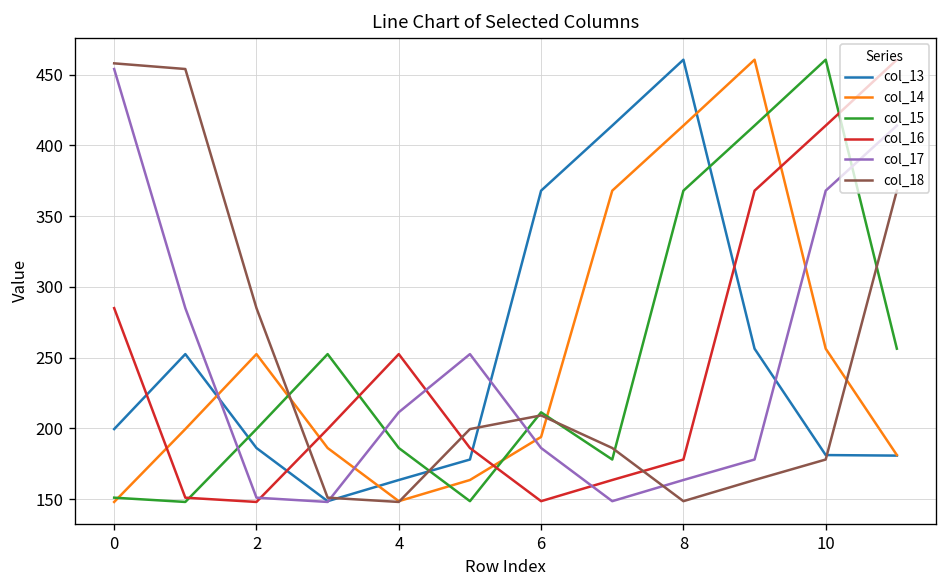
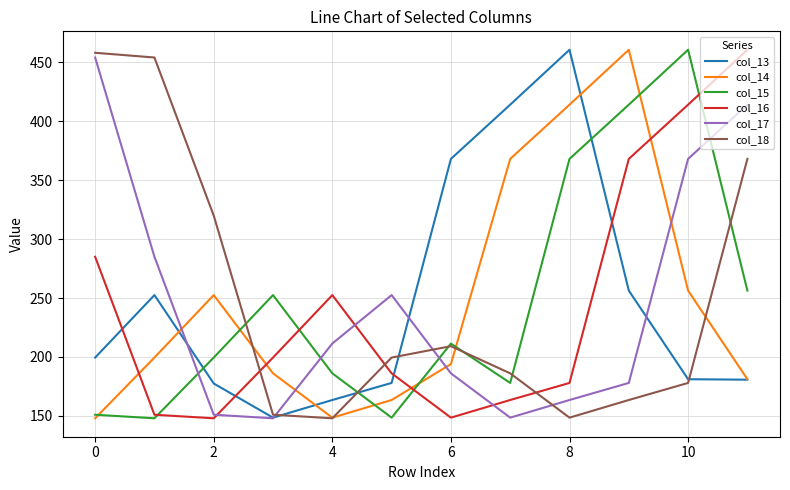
col_13, 2: 186 -> 178
col_18, 2: 285 -> 320
